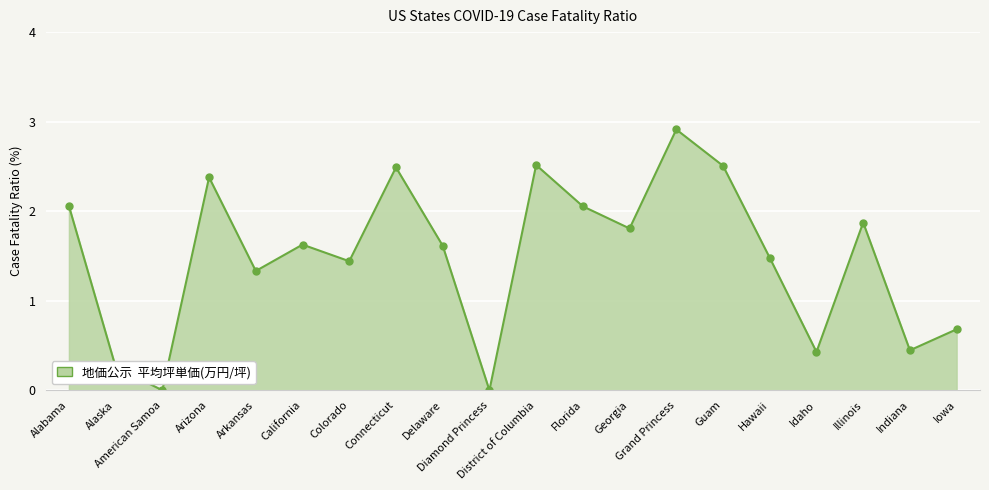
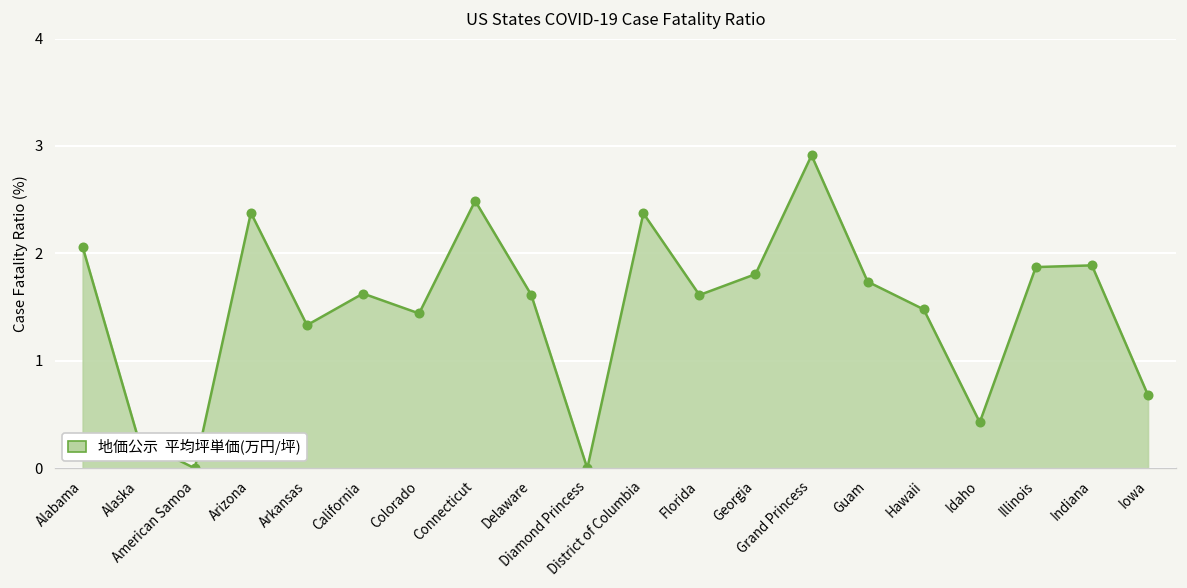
District of Columbia: 2.5 -> 2.4
Florida: 2.1 -> 1.6
Guam: 2.5 -> 1.7
Indiana: 0.4 -> 1.9
